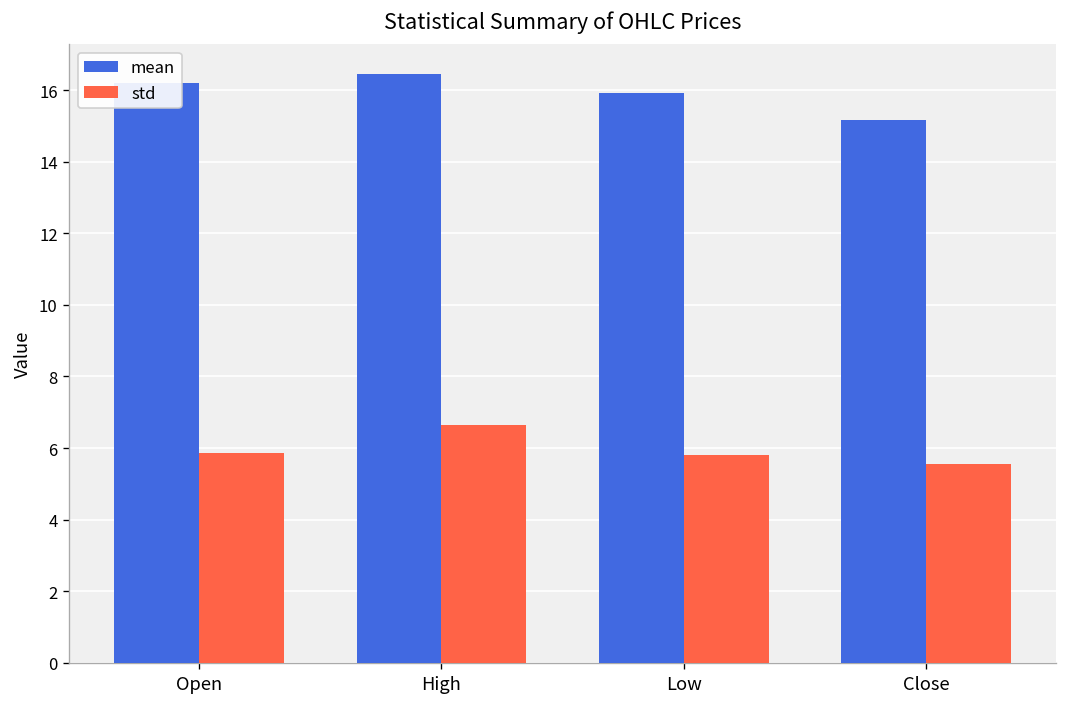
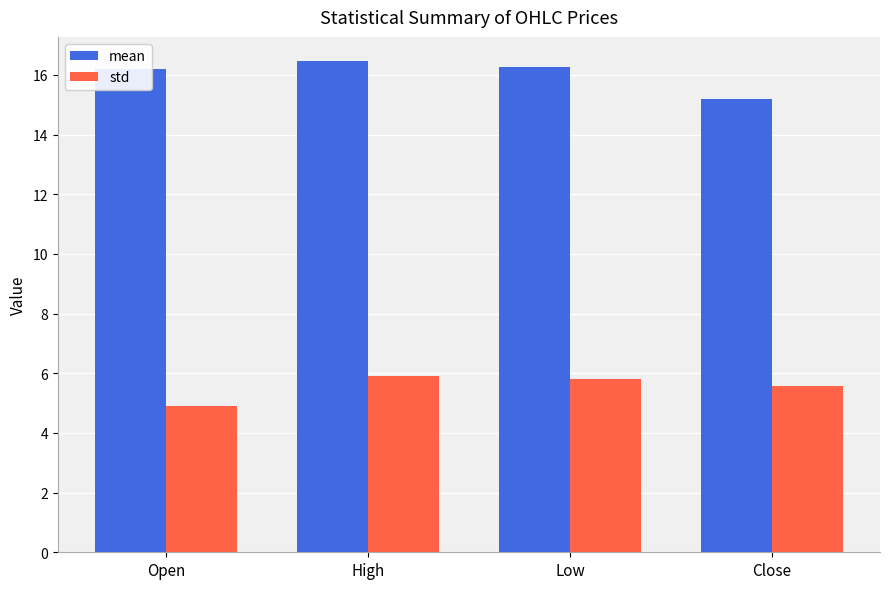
std, Open: 5.9 -> 4.9
std, High: 6.6 -> 5.9
mean, Low: 15.9 -> 16.3
